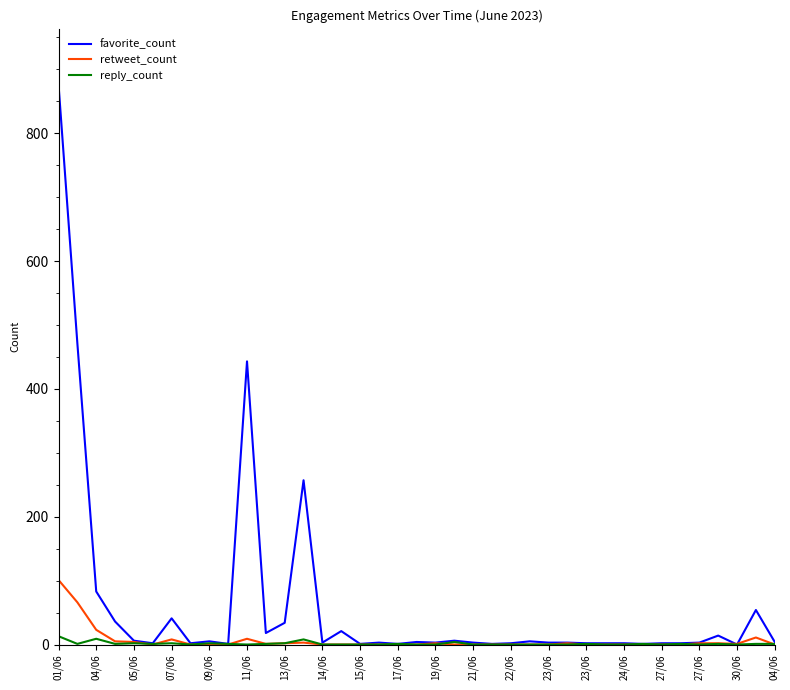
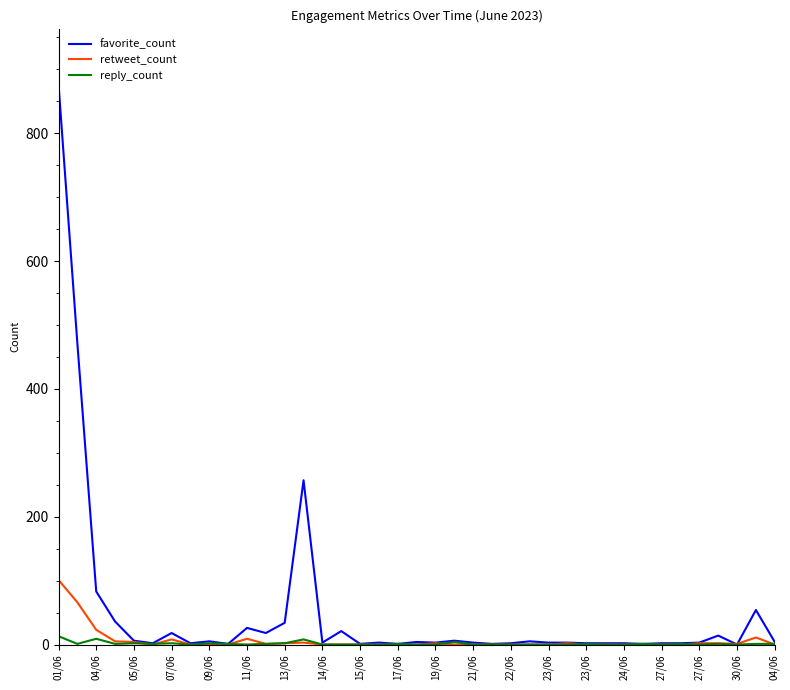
favorite_count, 07/06: 40 -> 20
favorite_count, 11/06: 440 -> 30
